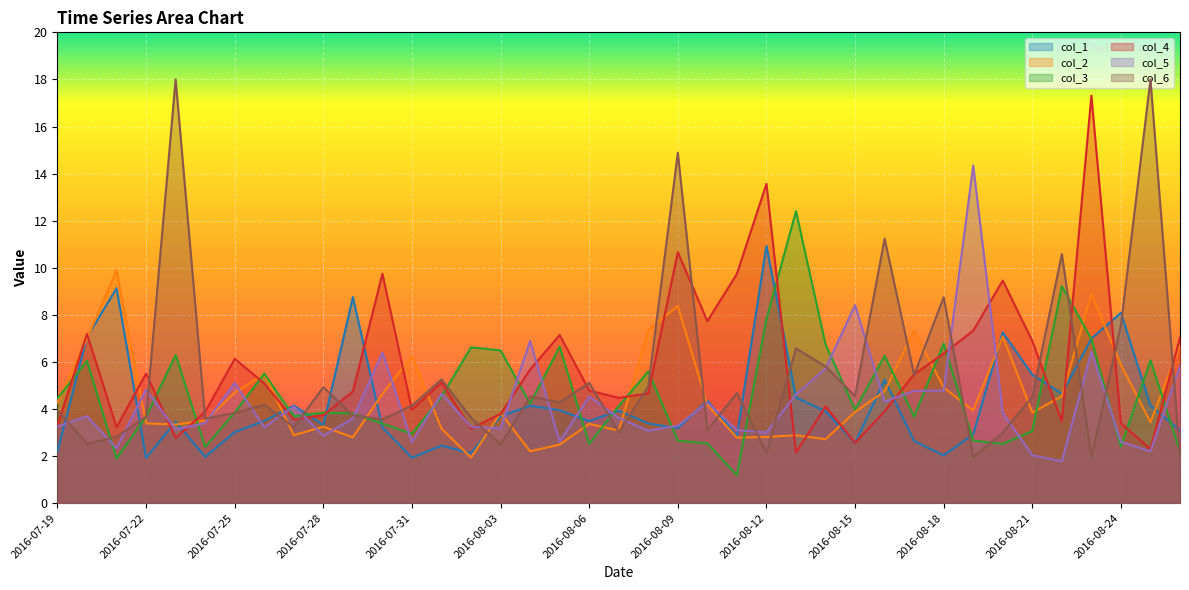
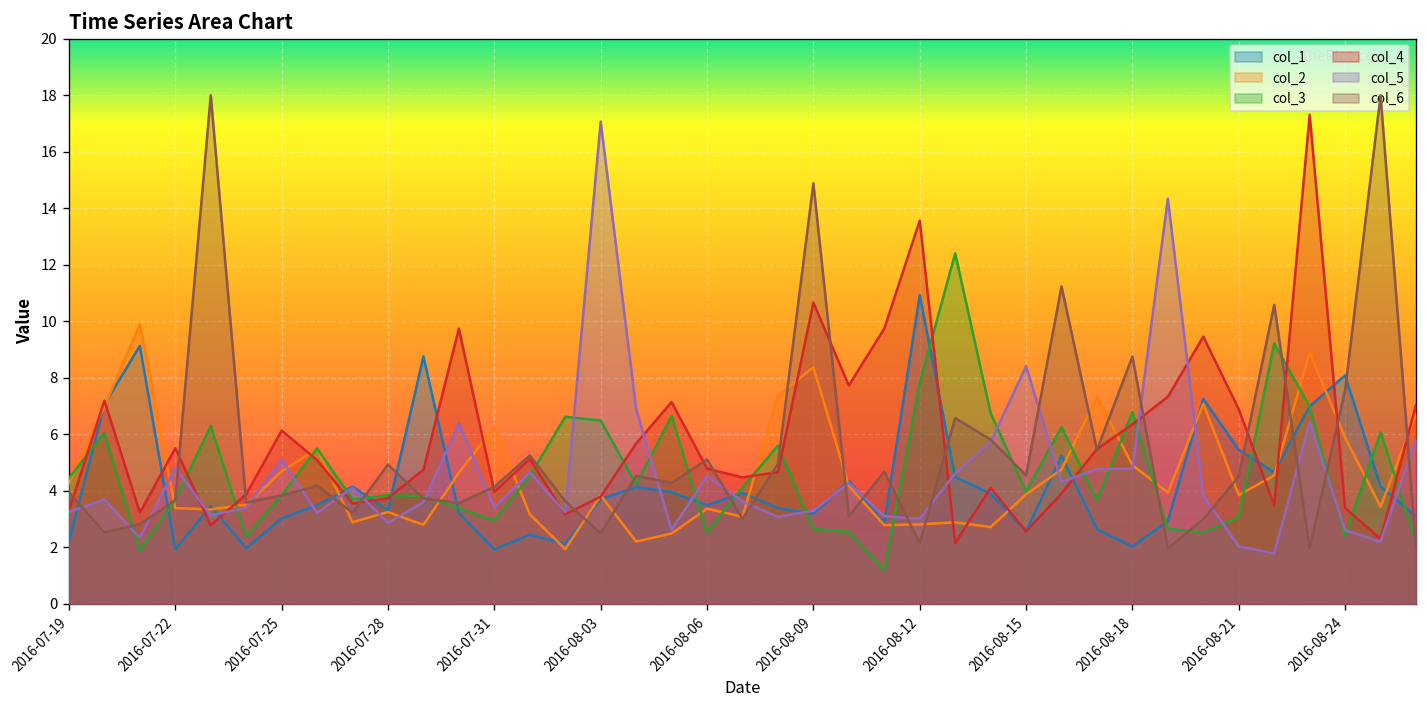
col_5, 2016-07-31: 2.6 -> 3.4
col_5, 2016-08-03: 3.2 -> 17.1
